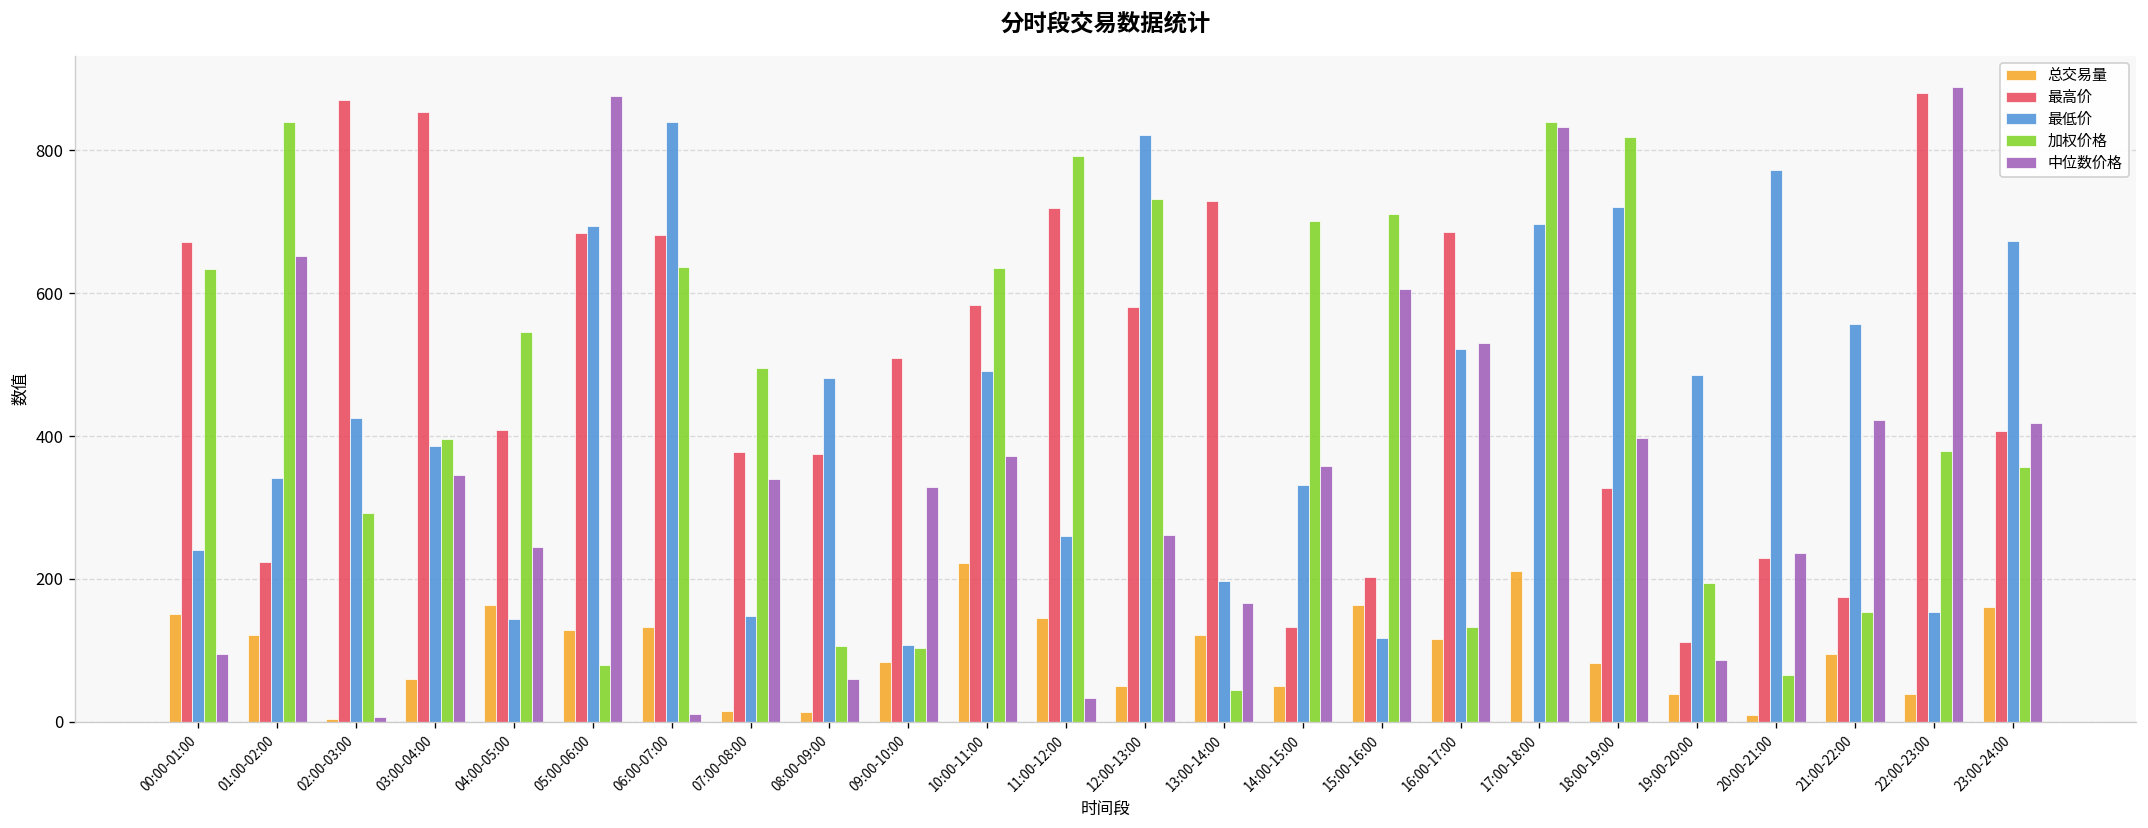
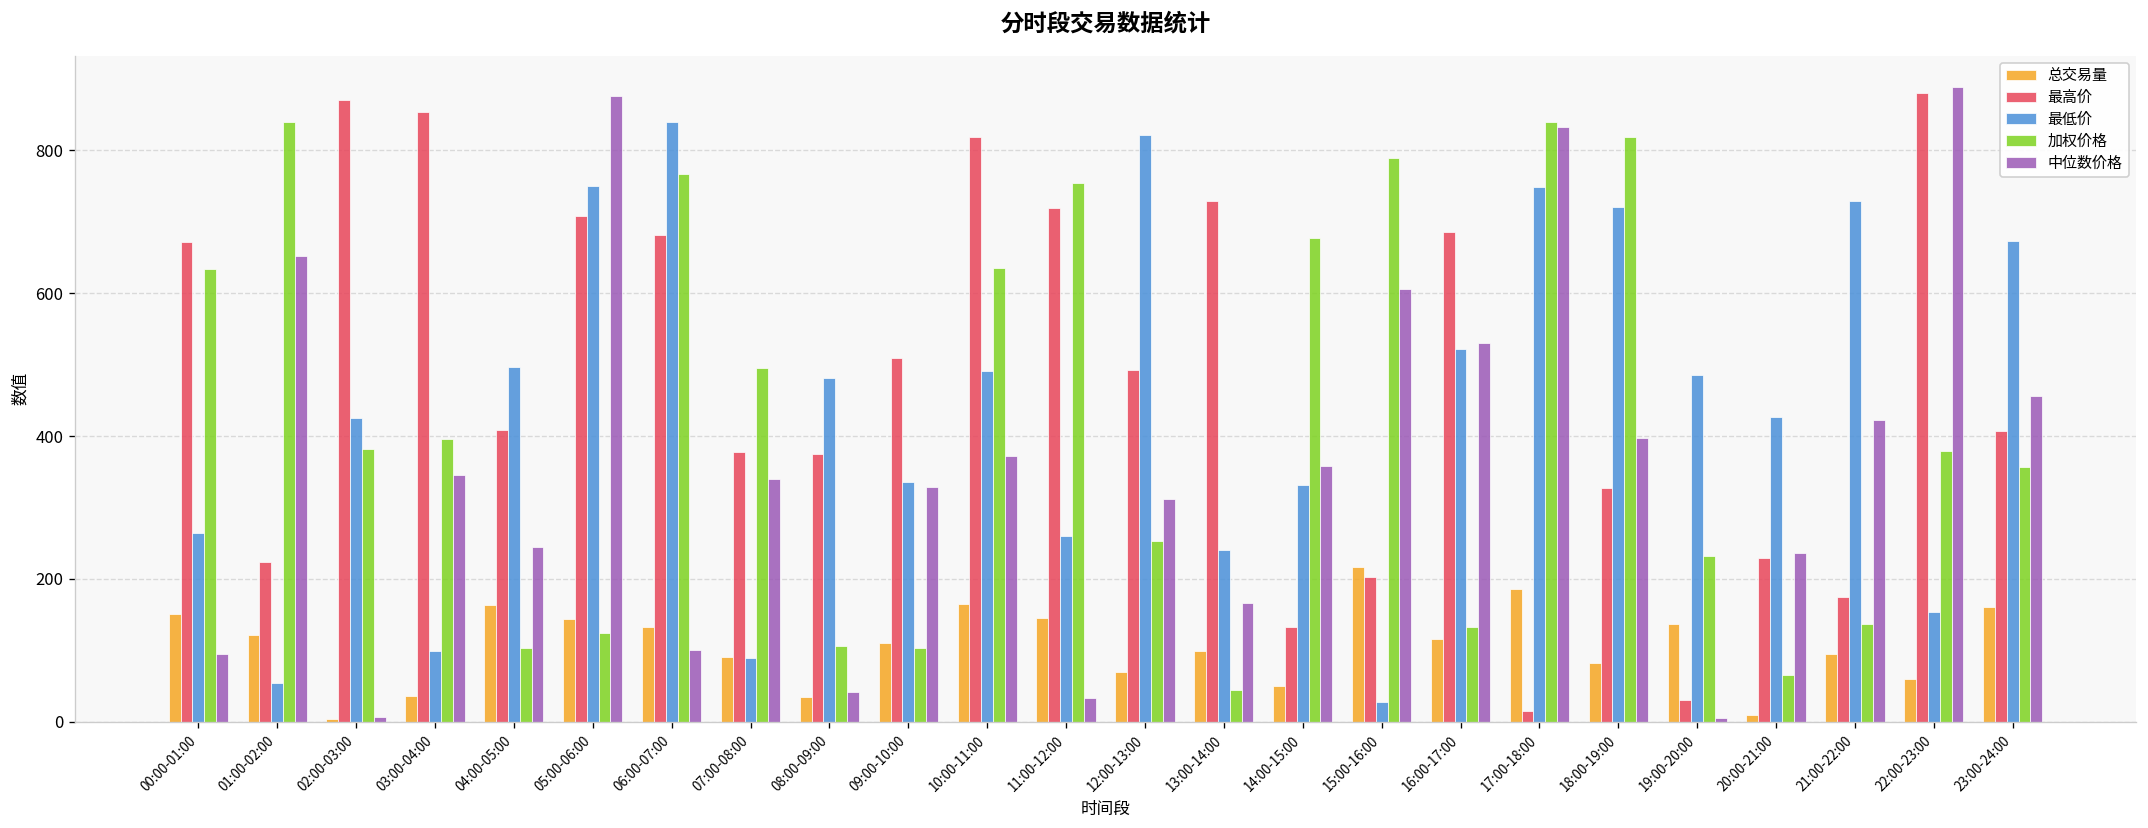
最低价, 00:00-01:00: 240 -> 260
最低价, 01:00-02:00: 340 -> 50
加权价格, 02:00-03:00: 290 -> 380
总交易量, 03:00-04:00: 60 -> 40
最低价, 03:00-04:00: 390 -> 100
最低价, 04:00-05:00: 140 -> 500
加权价格, 04:00-05:00: 540 -> 100
总交易量, 05:00-06:00: 130 -> 140
最高价, 05:00-06:00: 680 -> 710
最低价, 05:00-06:00: 690 -> 750
加权价格, 05:00-06:00: 80 -> 120
加权价格, 06:00-07:00: 640 -> 770
中位数价格, 06:00-07:00: 10 -> 100
总交易量, 07:00-08:00: 20 -> 90
最低价, 07:00-08:00: 150 -> 90
总交易量, 08:00-09:00: 10 -> 30
中位数价格, 08:00-09:00: 60 -> 40
总交易量, 09:00-10:00: 80 -> 110
最低价, 09:00-10:00: 110 -> 340
总交易量, 10:00-11:00: 220 -> 160
最高价, 10:00-11:00: 580 -> 820
加权价格, 11:00-12:00: 790 -> 750
总交易量, 12:00-13:00: 50 -> 70
最高价, 12:00-13:00: 580 -> 490
加权价格, 12:00-13:00: 730 -> 250
中位数价格, 12:00-13:00: 260 -> 310
总交易量, 13:00-14:00: 120 -> 100
最低价, 13:00-14:00: 200 -> 240
加权价格, 14:00-15:00: 700 -> 680
总交易量, 15:00-16:00: 160 -> 220
最低价, 15:00-16:00: 120 -> 30
加权价格, 15:00-16:00: 710 -> 790
总交易量, 17:00-18:00: 210 -> 190
最高价, 17:00-18:00: 0 -> 20
最低价, 17:00-18:00: 700 -> 750
总交易量, 19:00-20:00: 40 -> 140
最高价, 19:00-20:00: 110 -> 30
加权价格, 19:00-20:00: 190 -> 230
中位数价格, 19:00-20:00: 90 -> 10
最低价, 20:00-21:00: 770 -> 430
最低价, 21:00-22:00: 560 -> 730
加权价格, 21:00-22:00: 150 -> 140
总交易量, 22:00-23:00: 40 -> 60
中位数价格, 23:00-24:00: 420 -> 460
